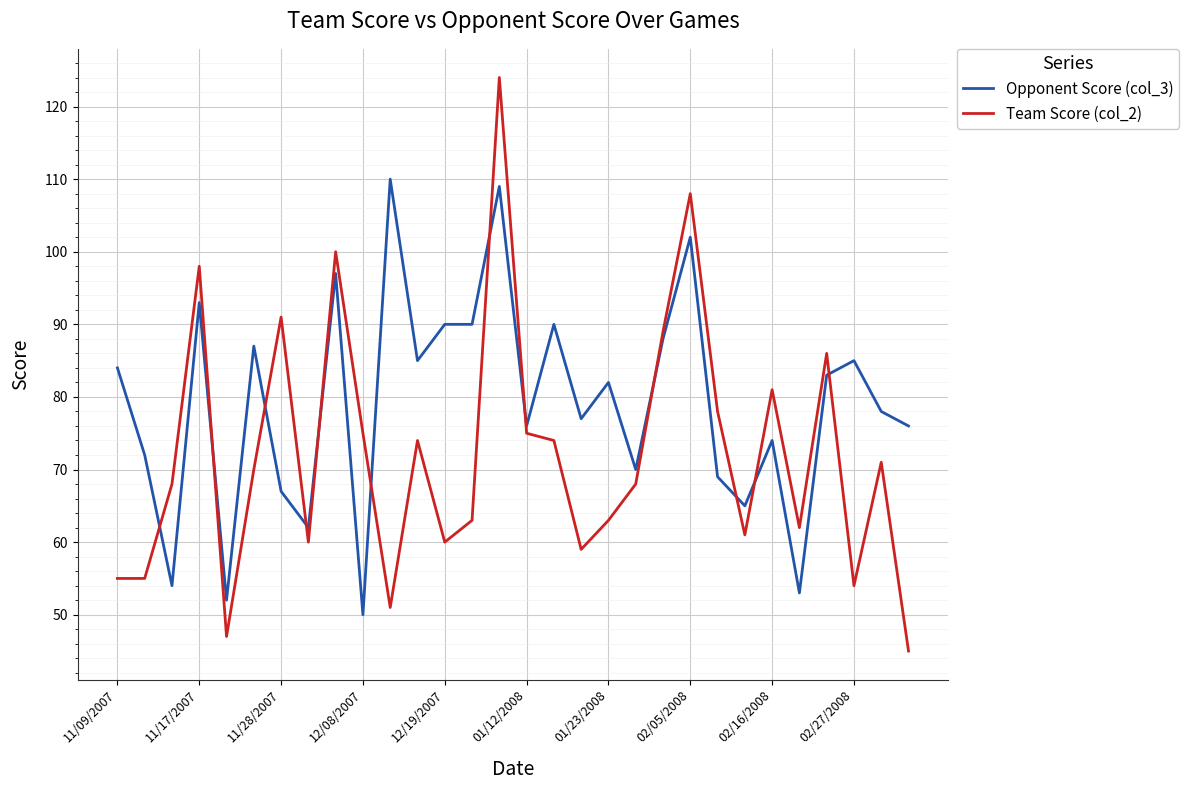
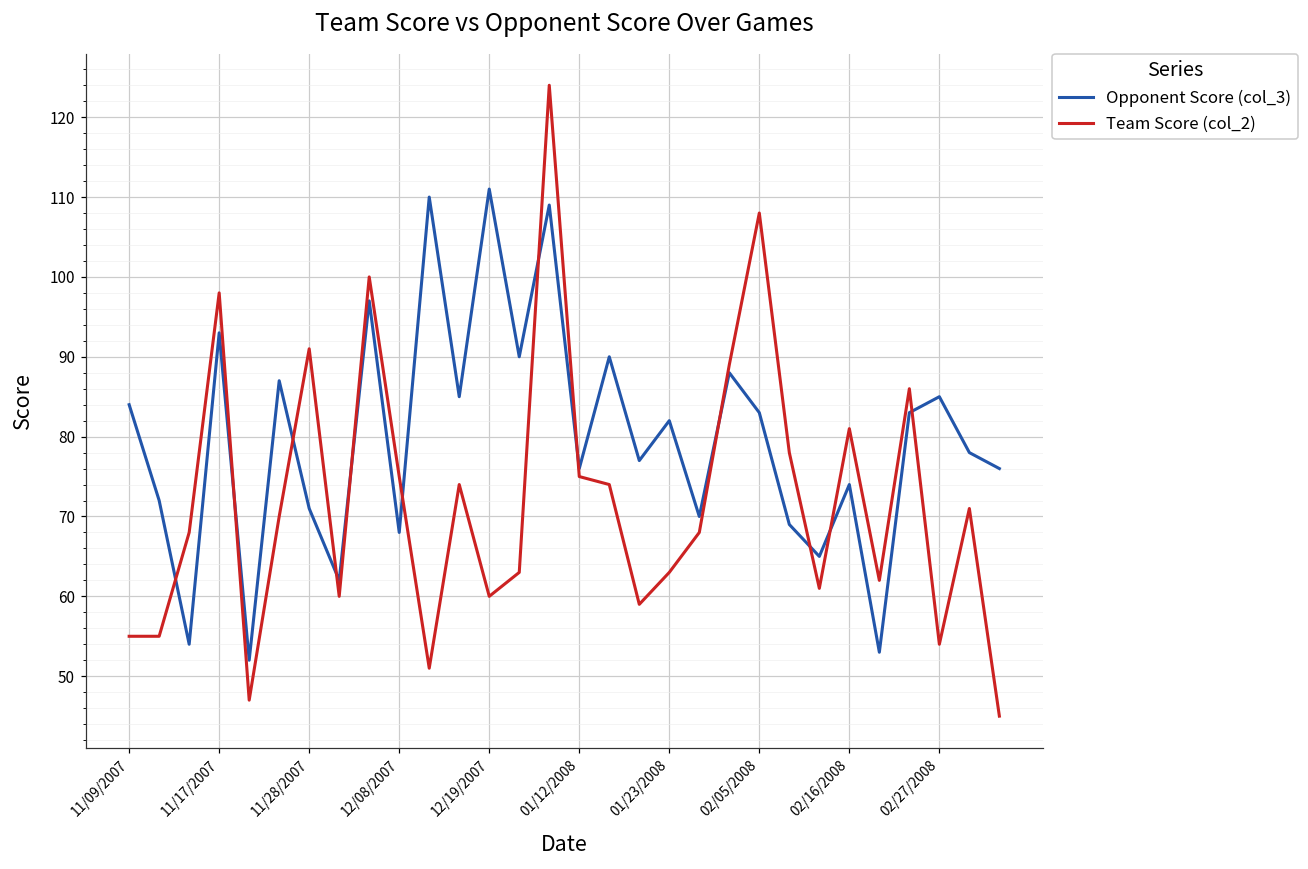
Opponent Score (col_3), 11/28/2007: 67 -> 71
Opponent Score (col_3), 12/08/2007: 50 -> 68
Opponent Score (col_3), 12/19/2007: 90 -> 111
Opponent Score (col_3), 02/05/2008: 102 -> 83
